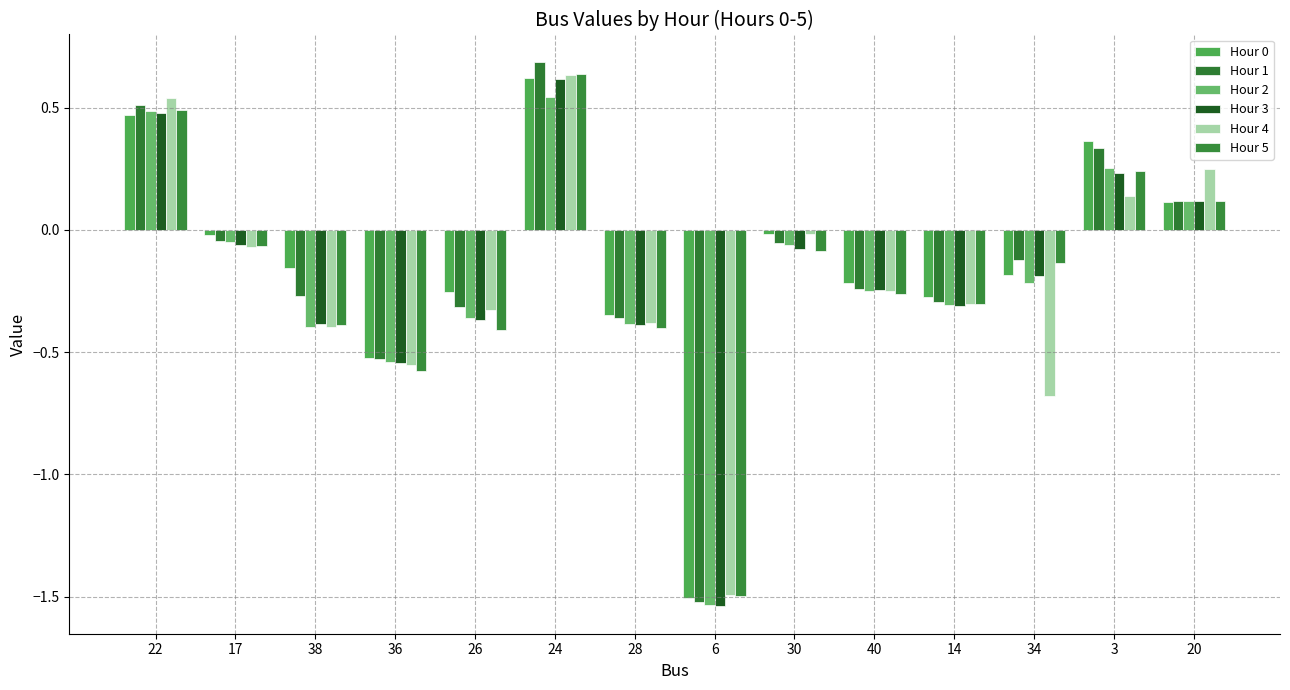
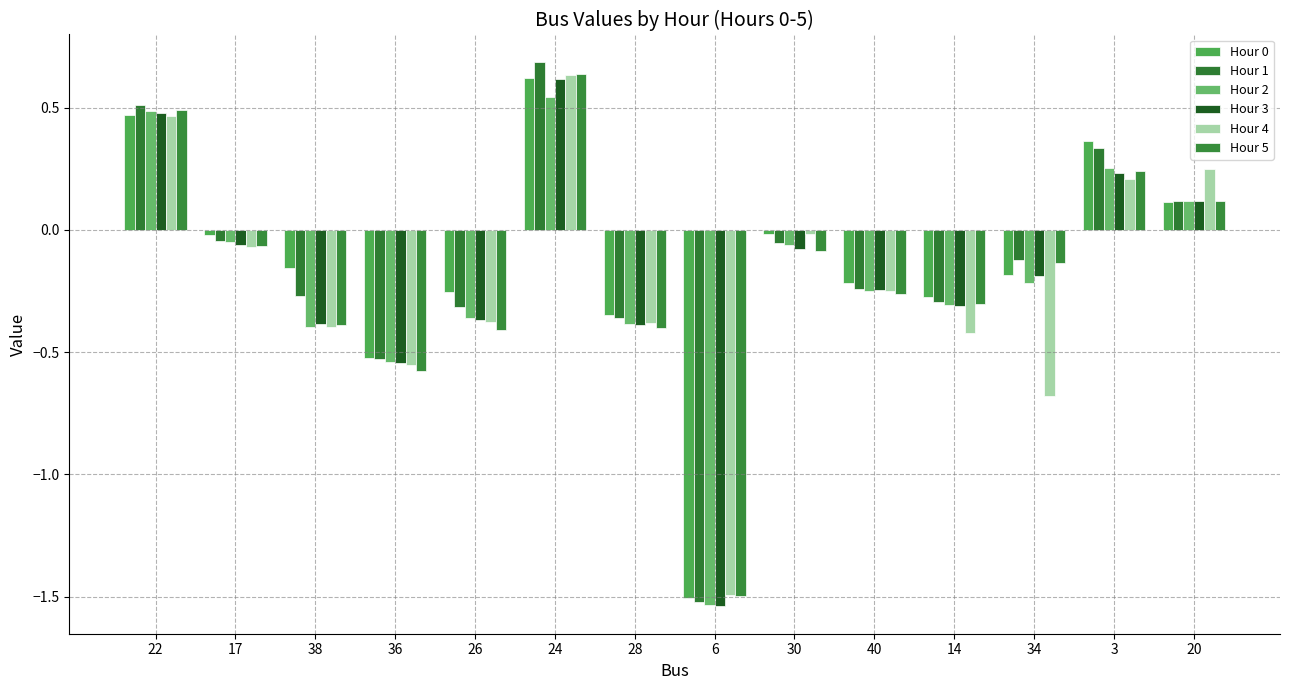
Hour 4, 22: 0.54 -> 0.46
Hour 4, 26: -0.33 -> -0.38
Hour 4, 14: -0.30 -> -0.42
Hour 4, 3: 0.14 -> 0.21
